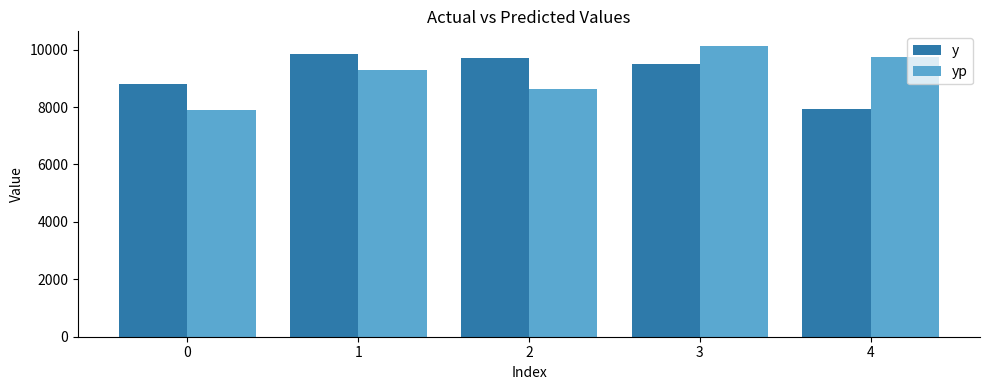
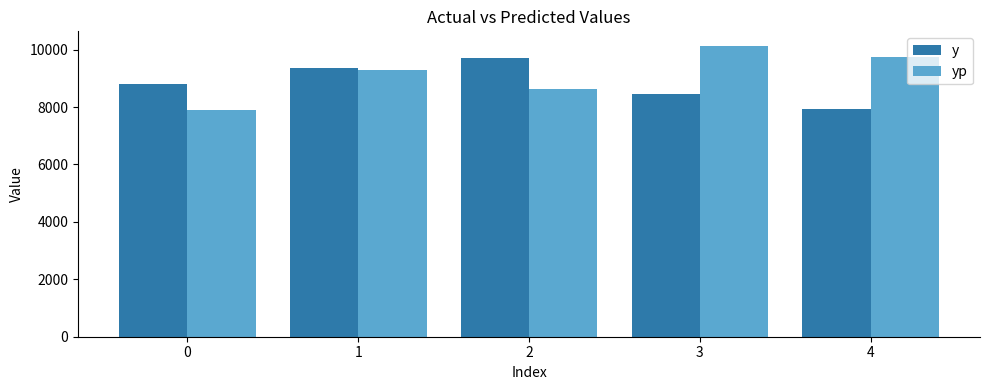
y, 1: 9800 -> 9400
y, 3: 9500 -> 8400
